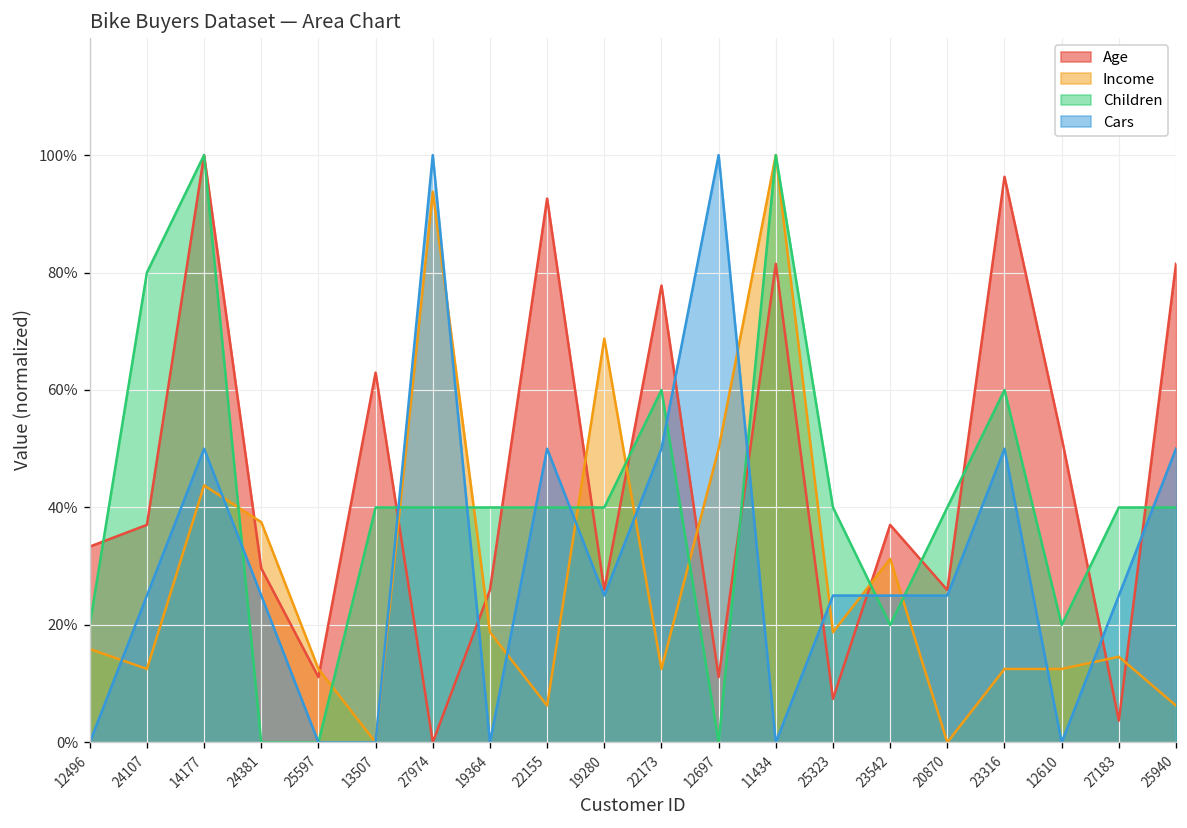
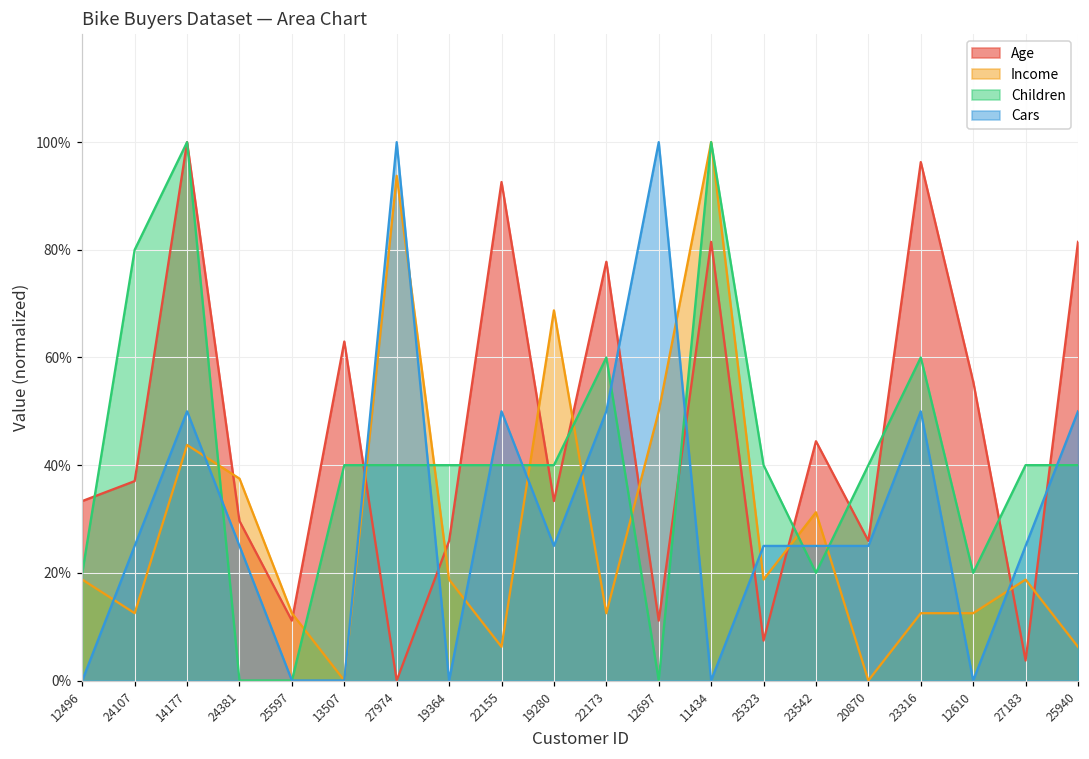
Income, 12496: 16% -> 19%
Age, 19280: 26% -> 33%
Age, 23542: 37% -> 44%
Age, 12610: 52% -> 56%
Income, 27183: 15% -> 19%
